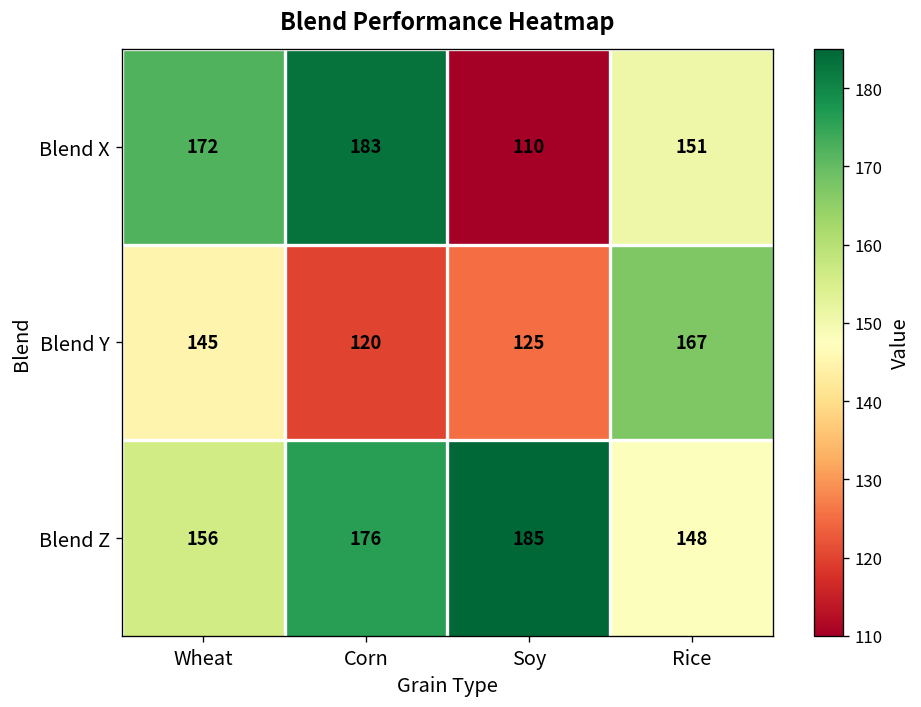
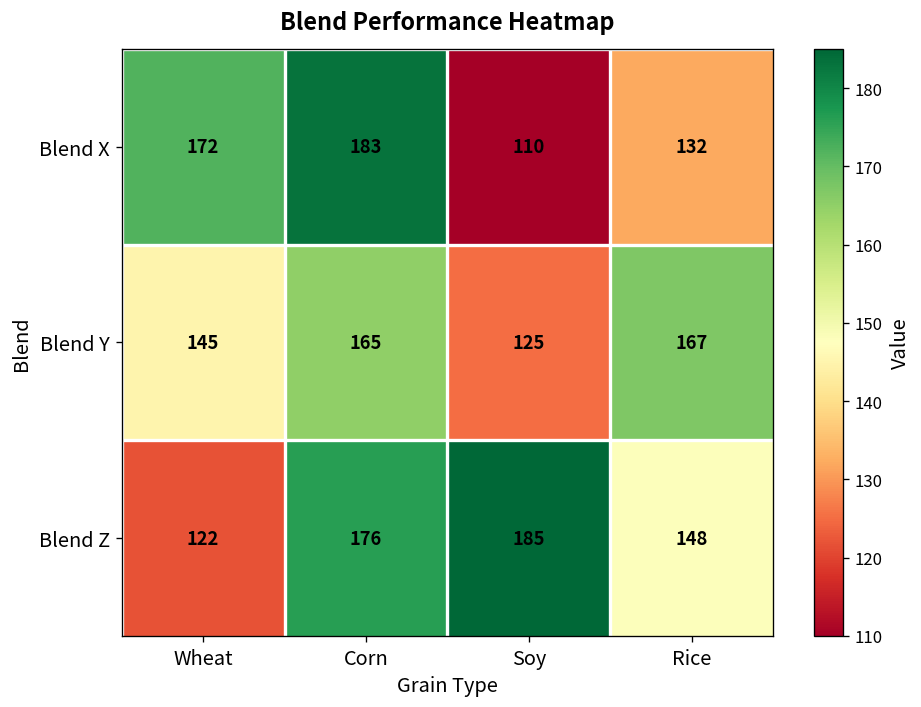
Blend X, Rice: 151 -> 132
Blend Y, Corn: 120 -> 165
Blend Z, Wheat: 156 -> 122
